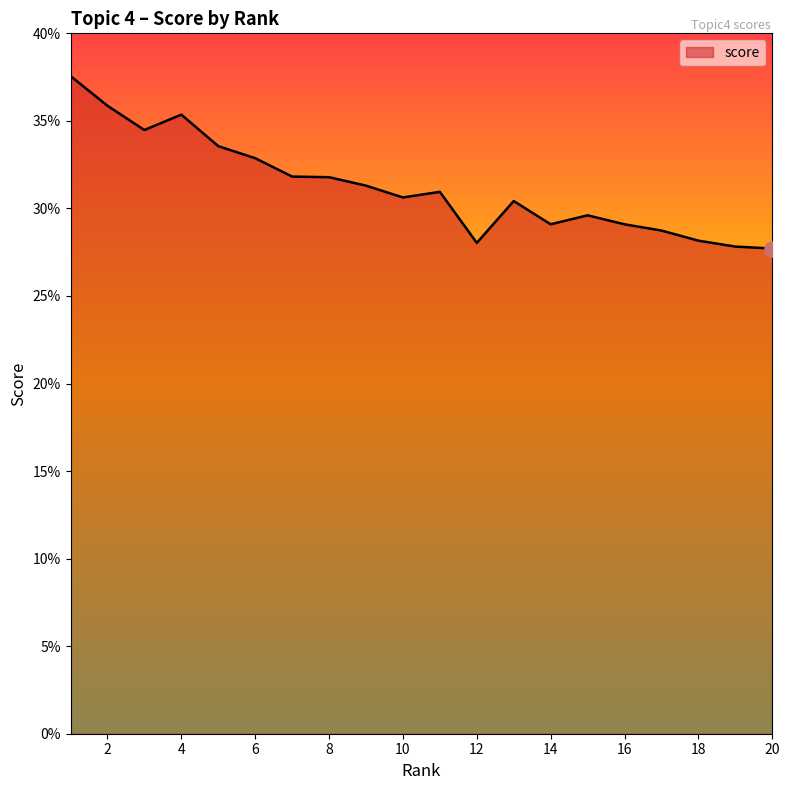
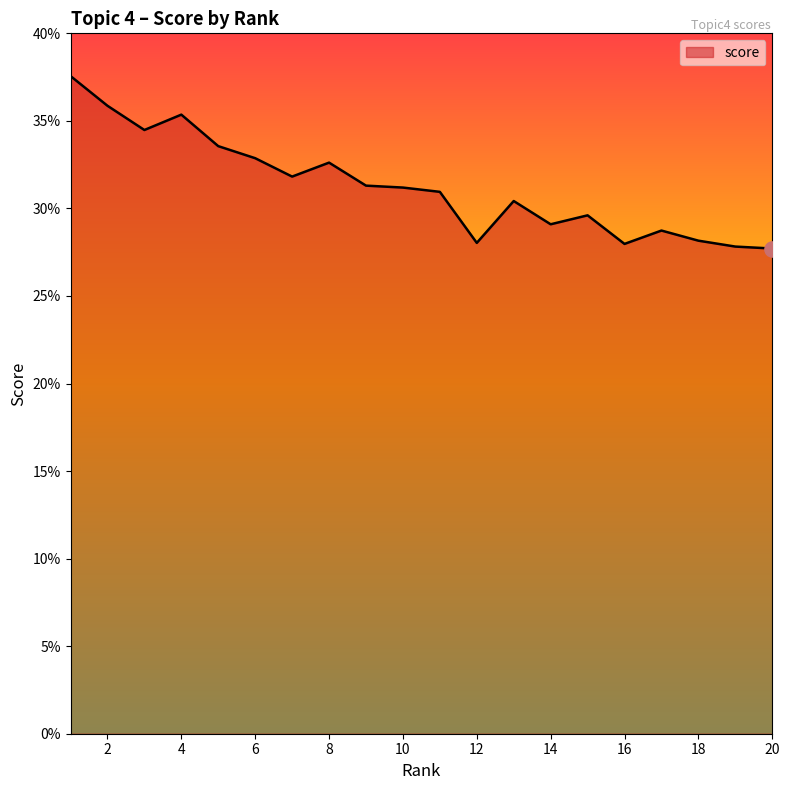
score, 8: 31.8% -> 32.6%
score, 10: 30.6% -> 31.2%
score, 16: 29.1% -> 28.0%
